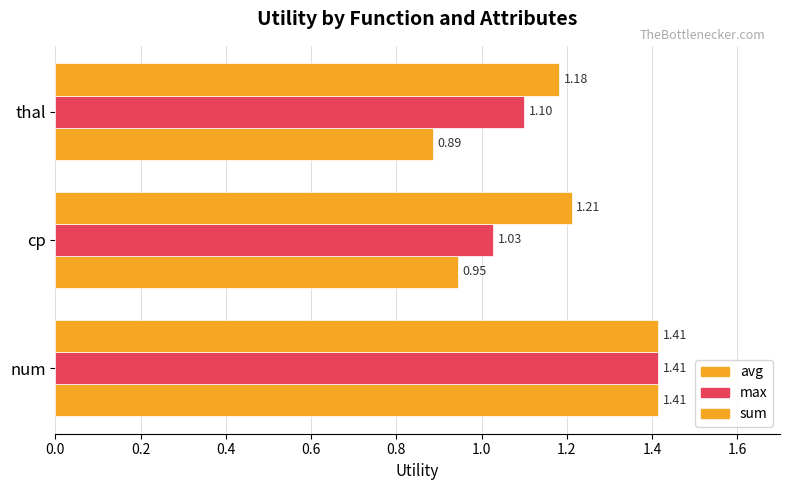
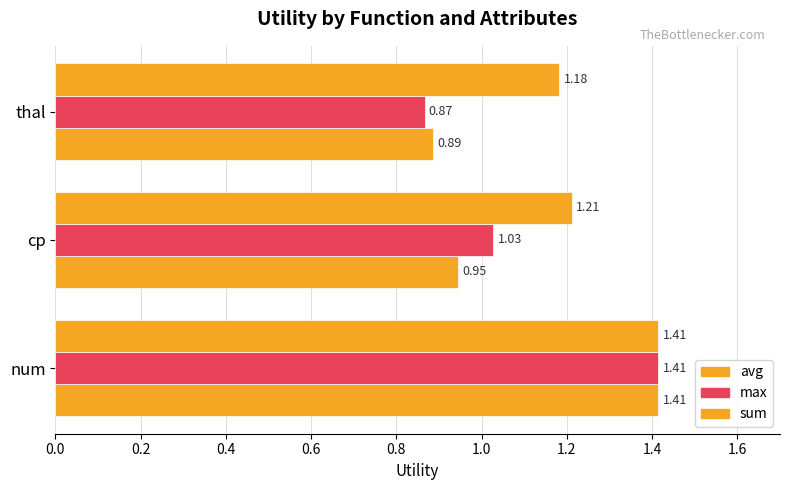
max, thal: 1.10 -> 0.87
